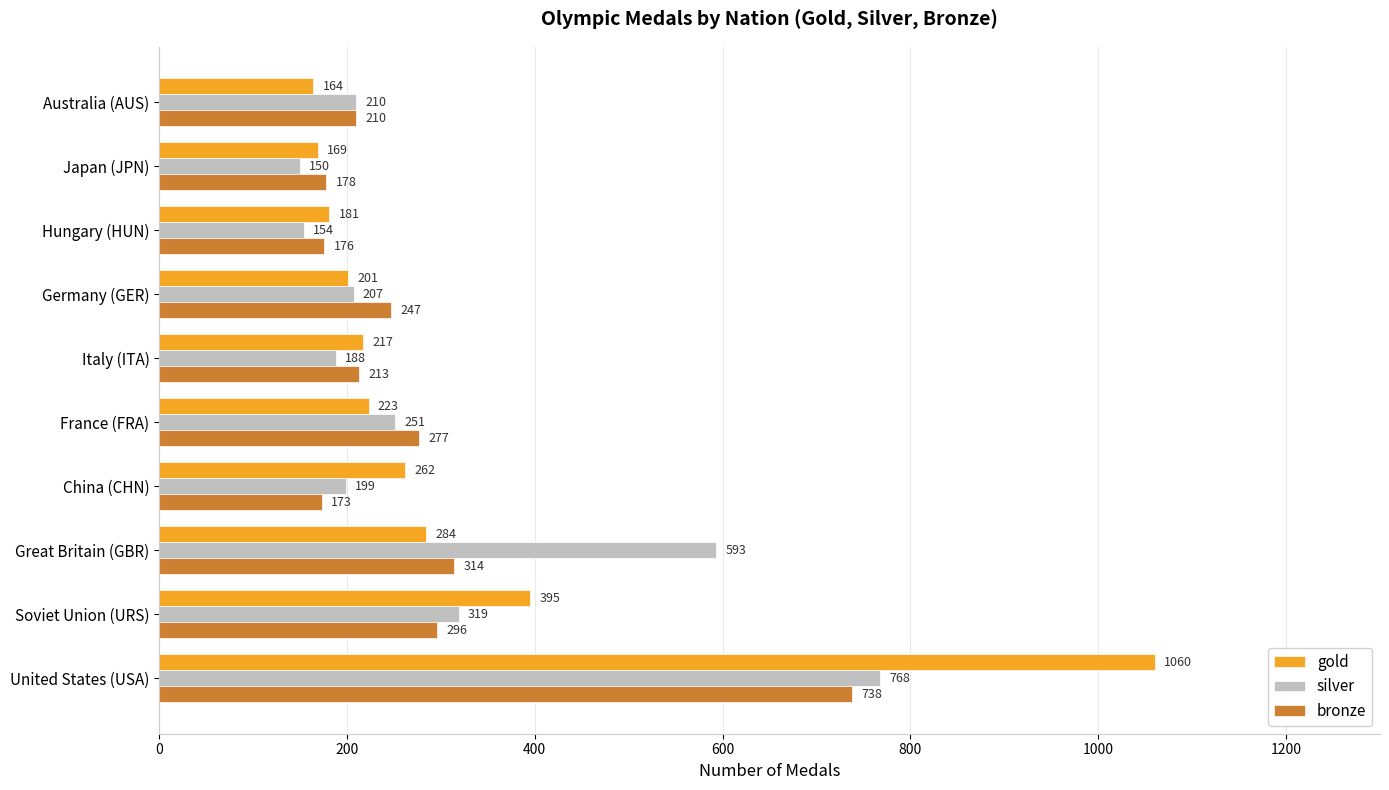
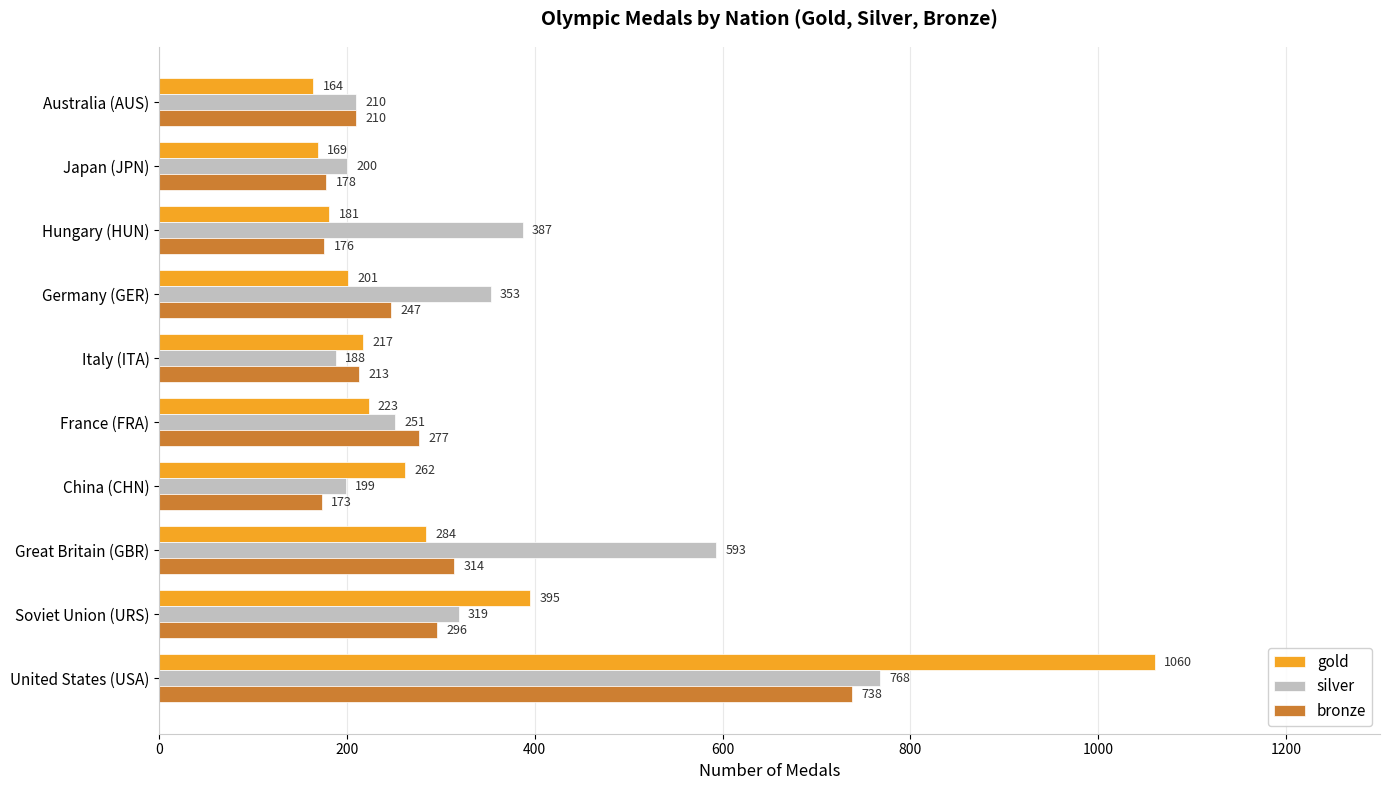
silver, Japan (JPN): 150 -> 200
silver, Hungary (HUN): 154 -> 387
silver, Germany (GER): 207 -> 353
